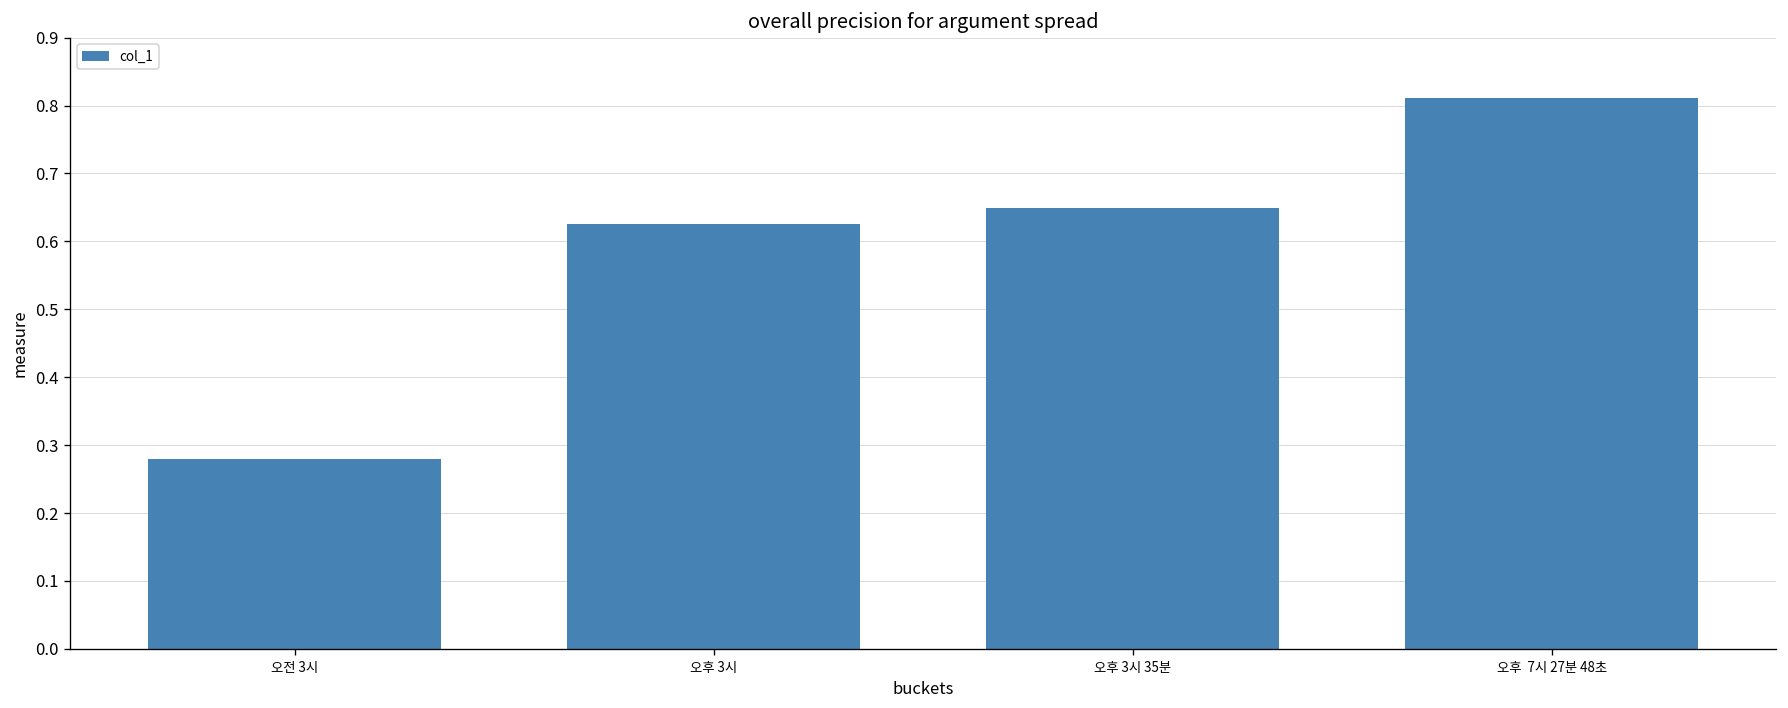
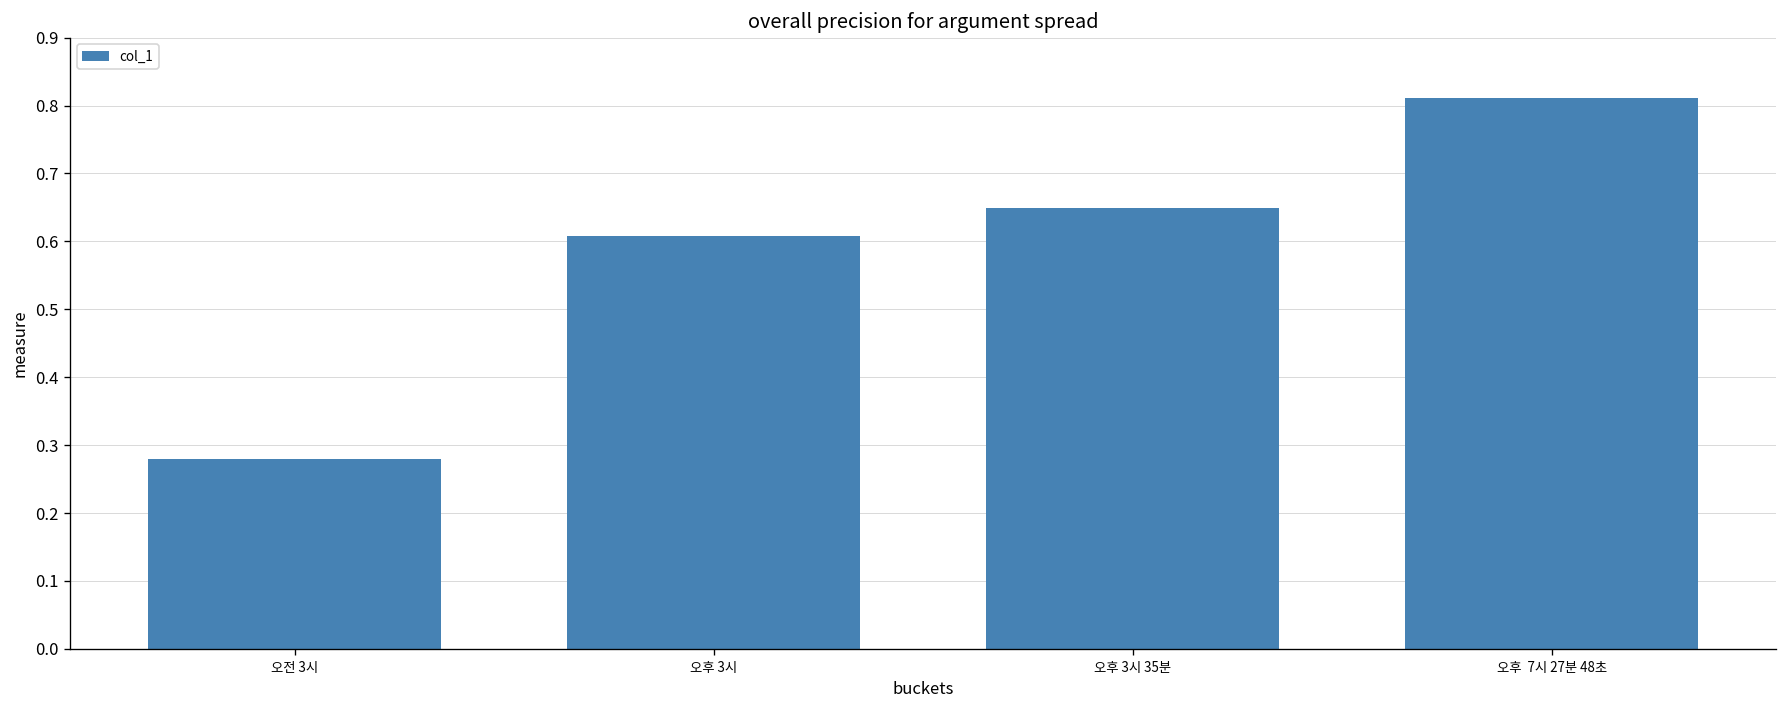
오후 3시: 0.63 -> 0.61
